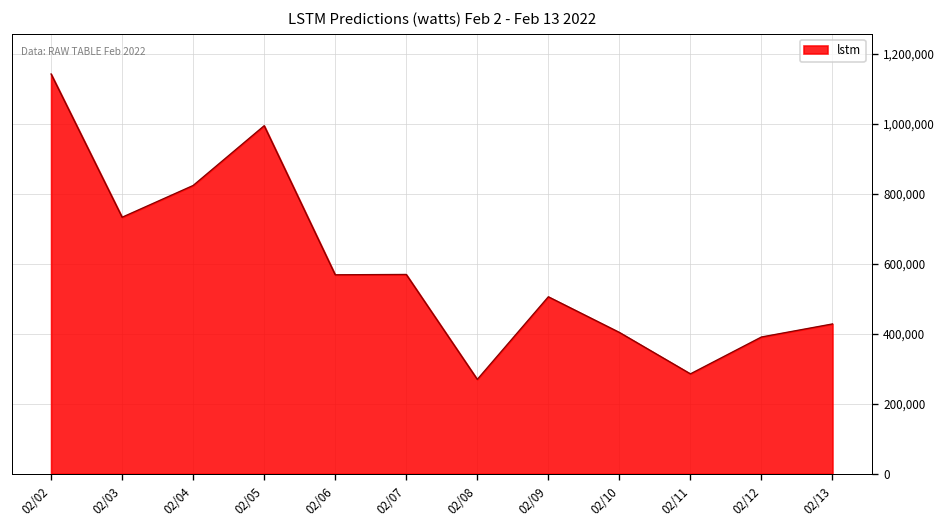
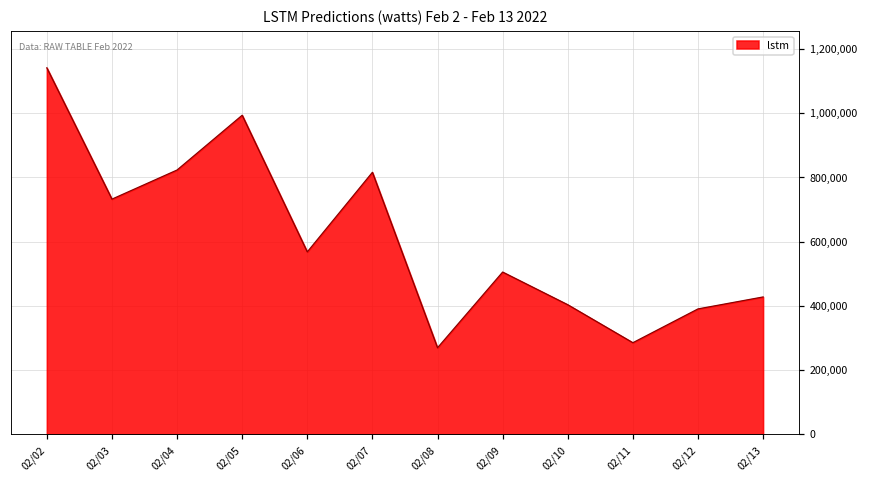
02/07: 570,000 -> 820,000
